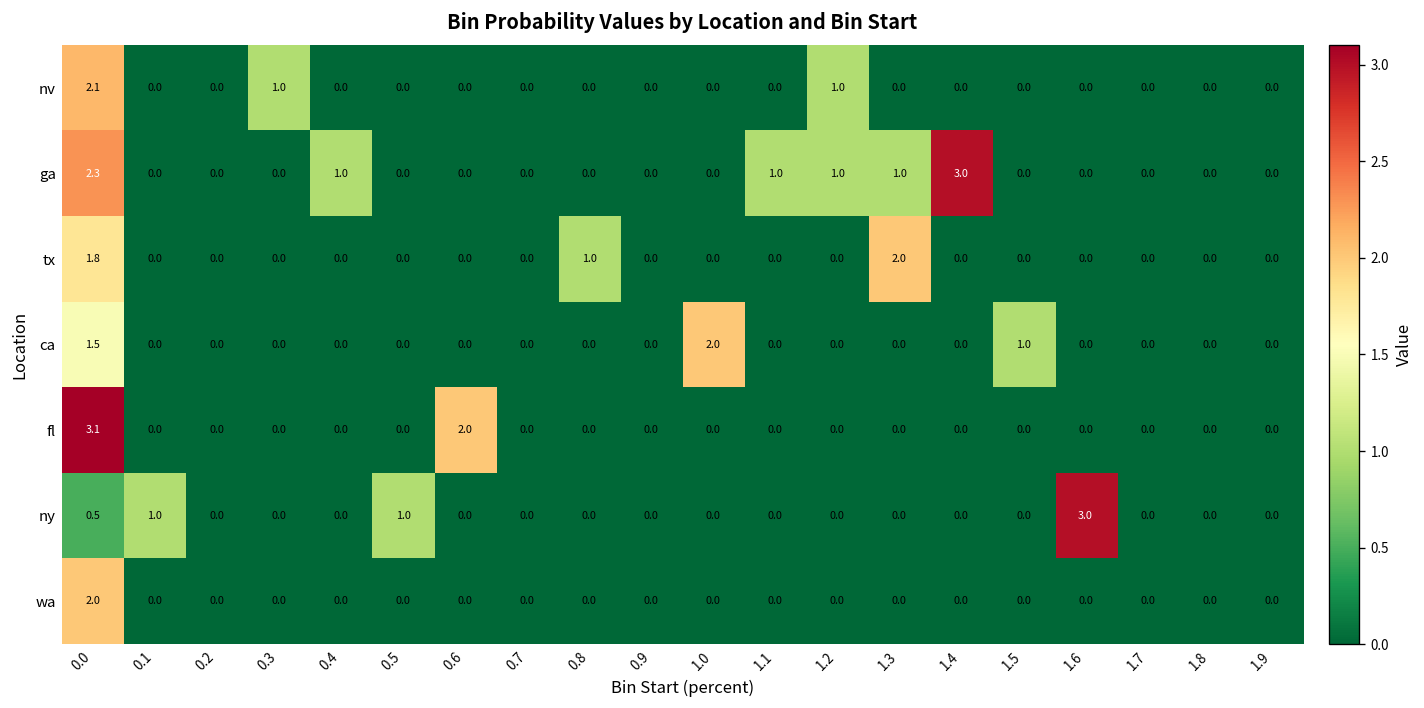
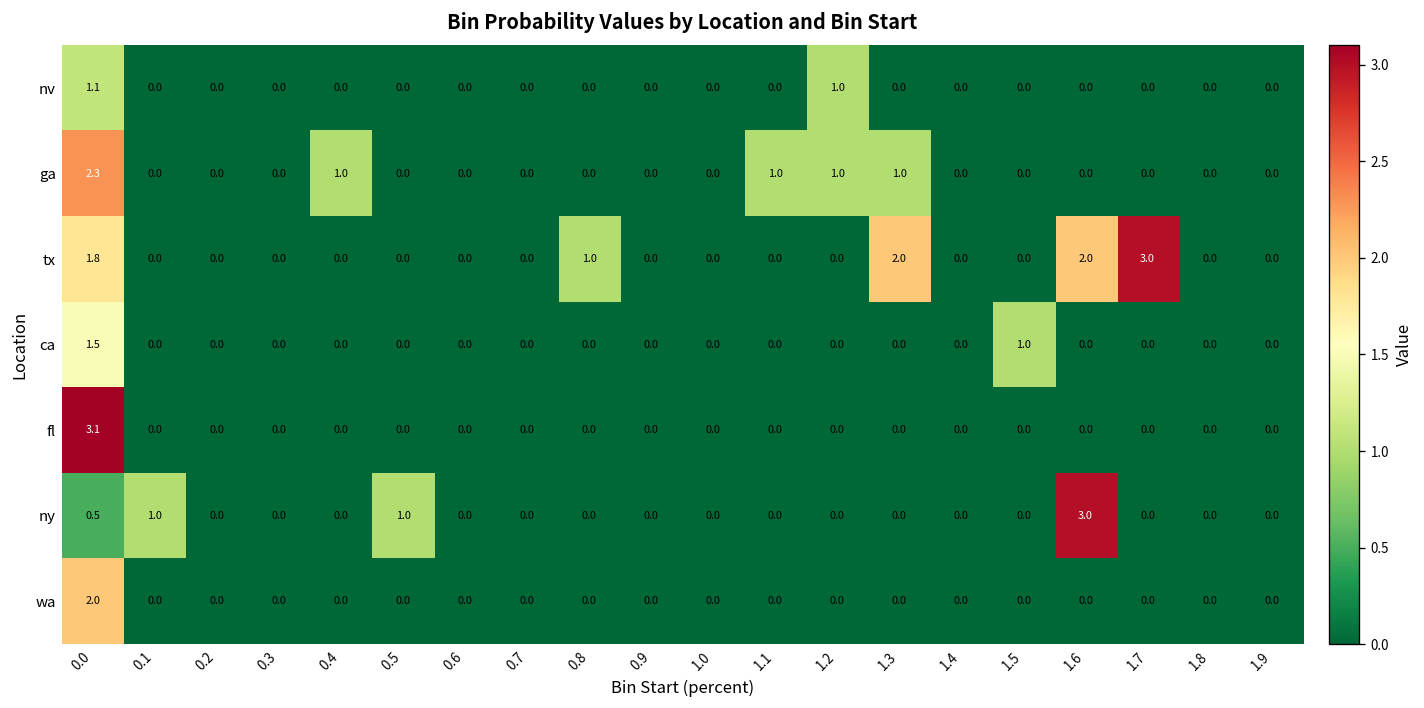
nv, 0.0: 2.1 -> 1.1
nv, 0.3: 1.0 -> 0.0
ga, 1.4: 3.0 -> 0.0
tx, 1.6: 0.0 -> 2.0
tx, 1.7: 0.0 -> 3.0
ca, 1.0: 2.0 -> 0.0
fl, 0.6: 2.0 -> 0.0
